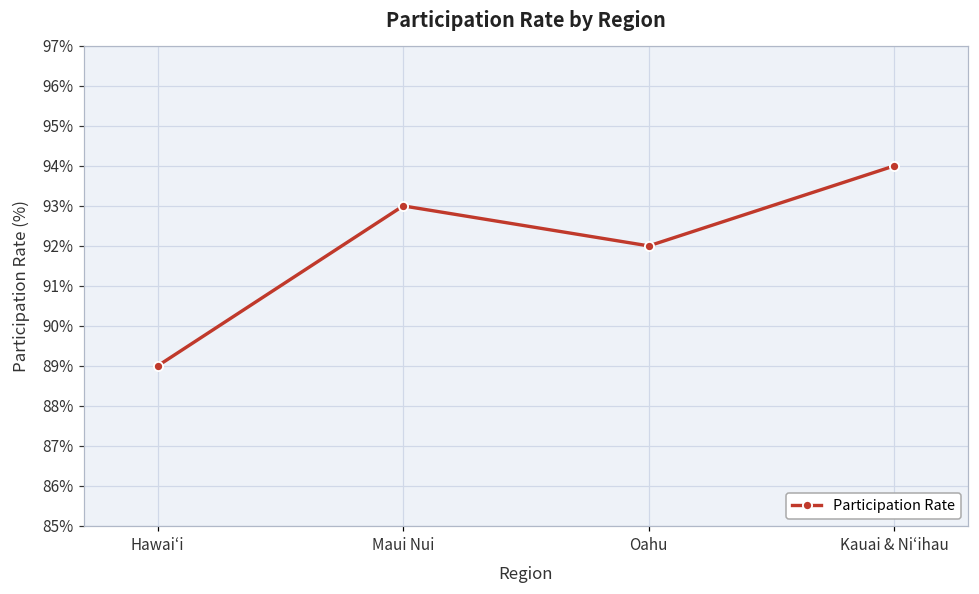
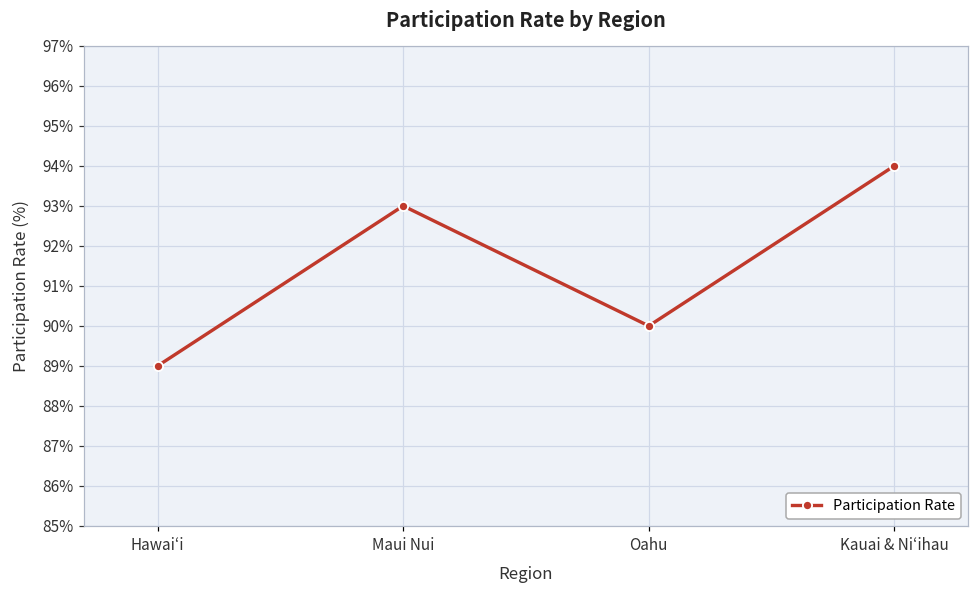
Oahu: 92% -> 90%
